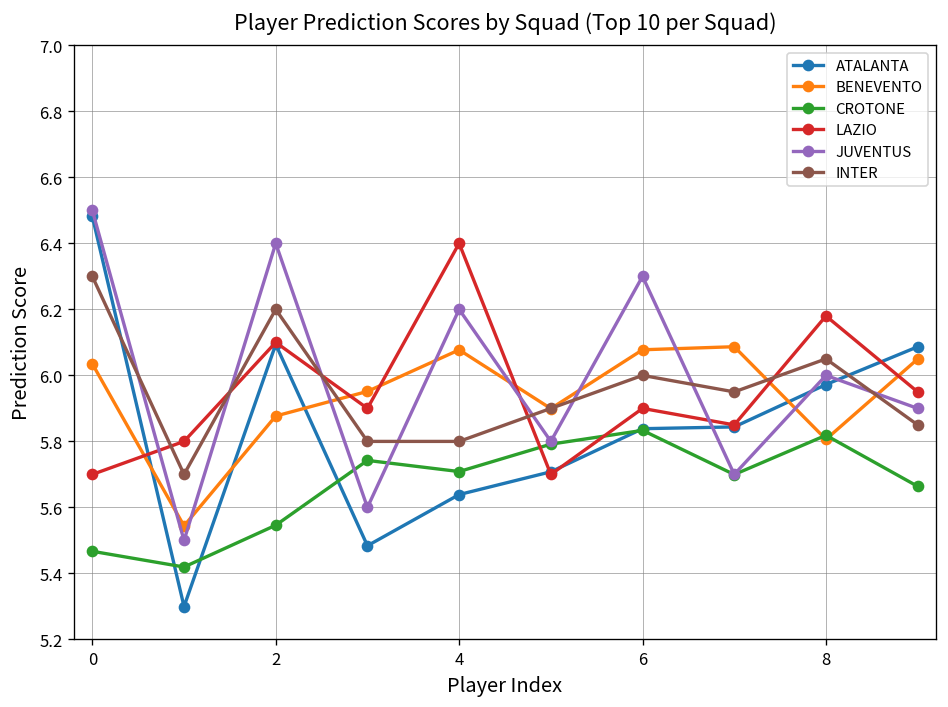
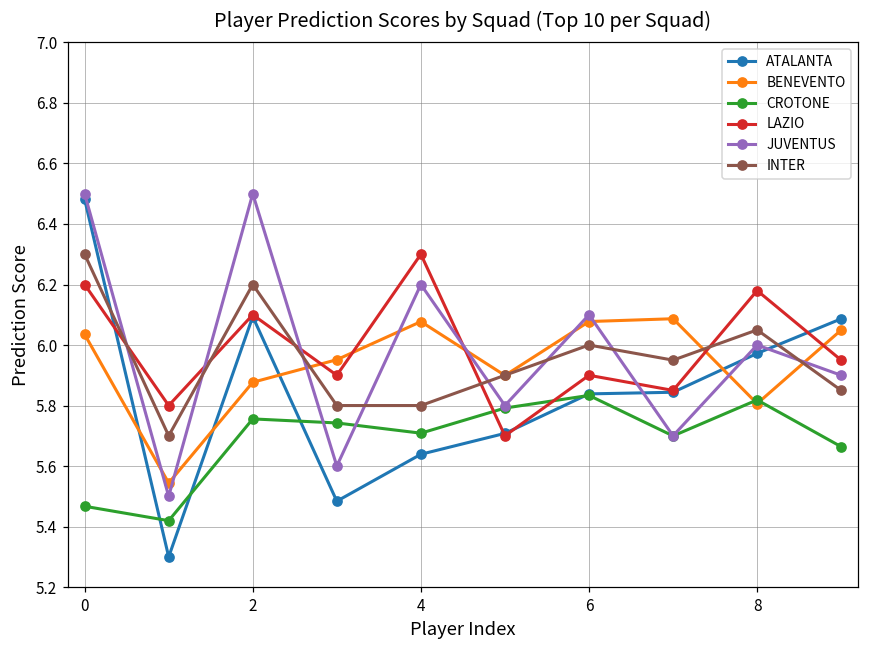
LAZIO, 0: 5.7 -> 6.2
CROTONE, 2: 5.55 -> 5.76
JUVENTUS, 2: 6.4 -> 6.5
LAZIO, 4: 6.4 -> 6.3
JUVENTUS, 6: 6.3 -> 6.1
